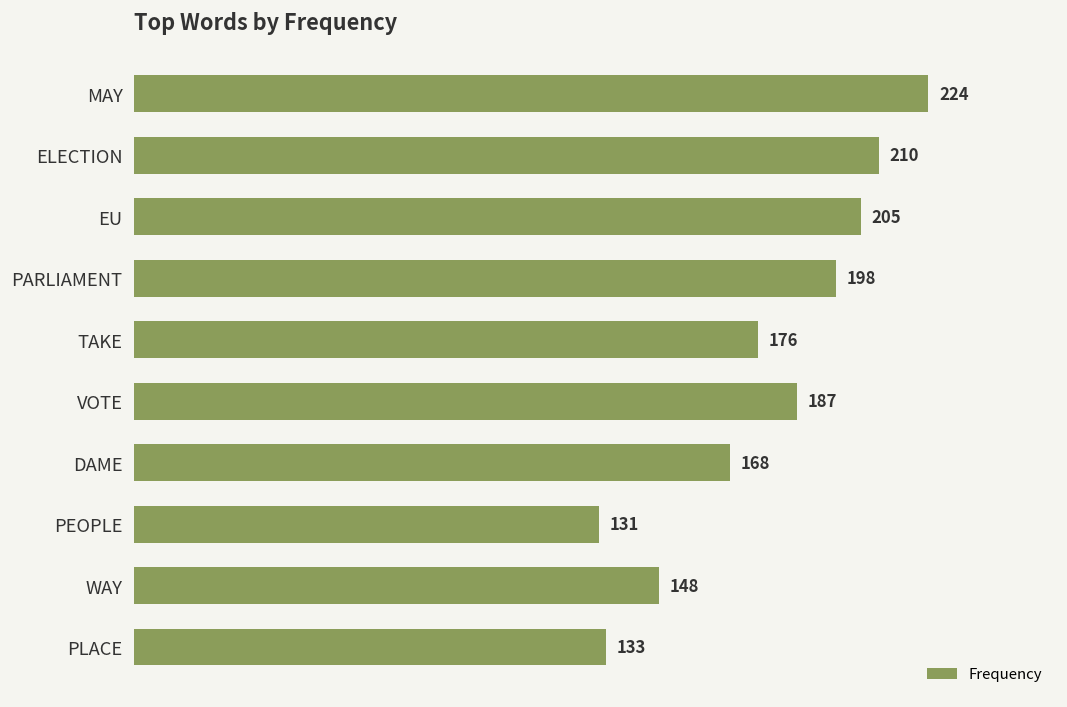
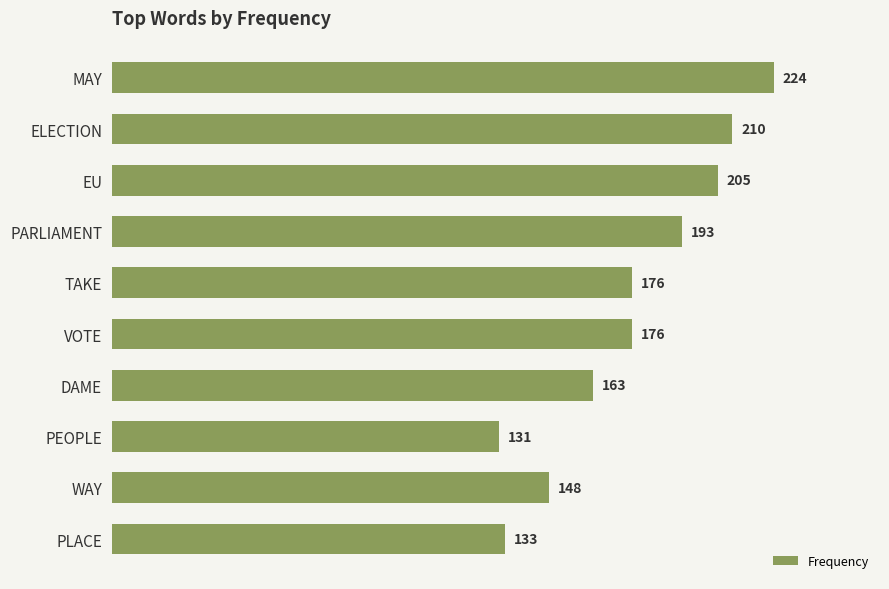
PARLIAMENT: 198 -> 193
VOTE: 187 -> 176
DAME: 168 -> 163
